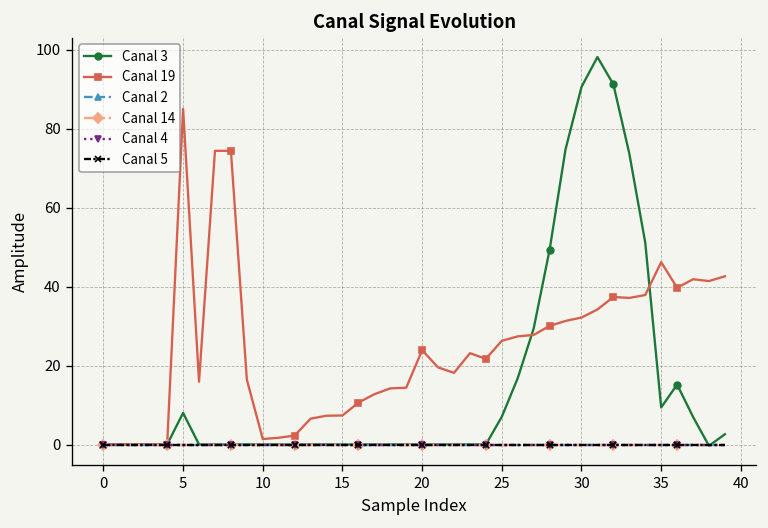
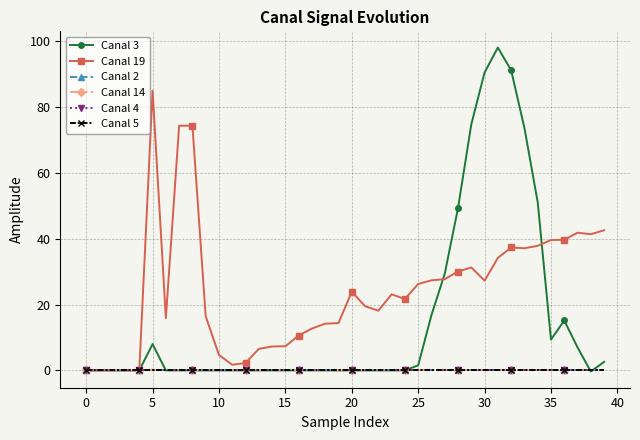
Canal 19, 10: 1 -> 5
Canal 3, 25: 7 -> 2
Canal 19, 30: 32 -> 27
Canal 19, 35: 46 -> 40
